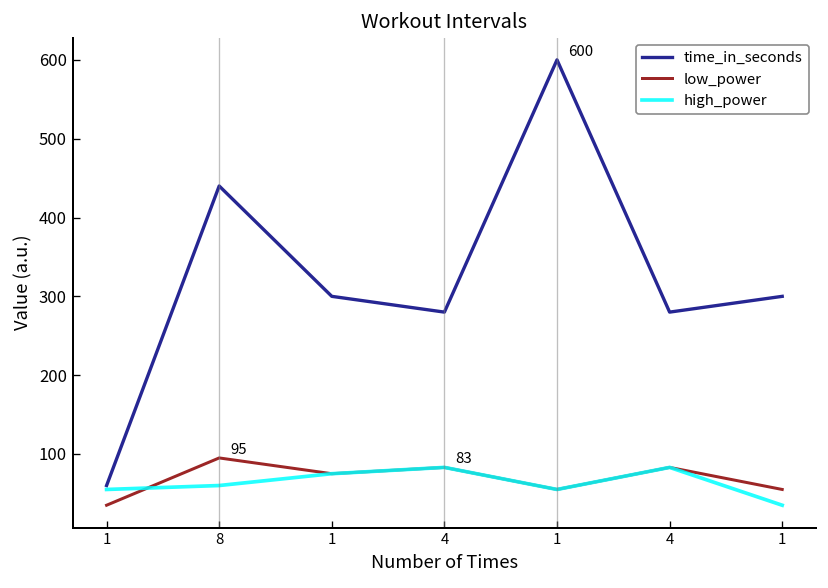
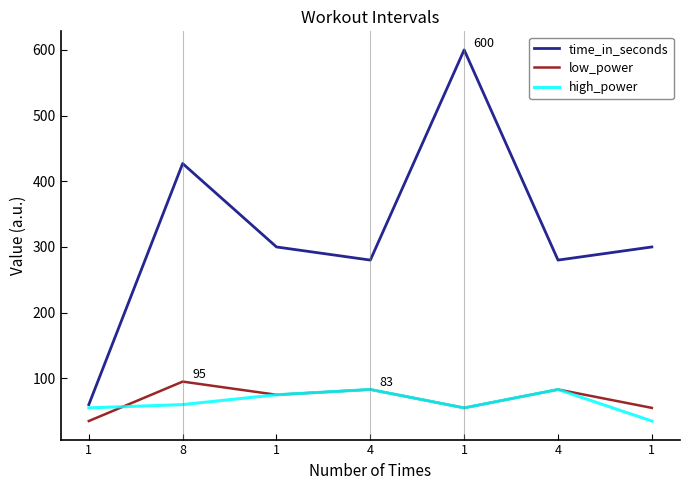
time_in_seconds, 8: 440 -> 430
